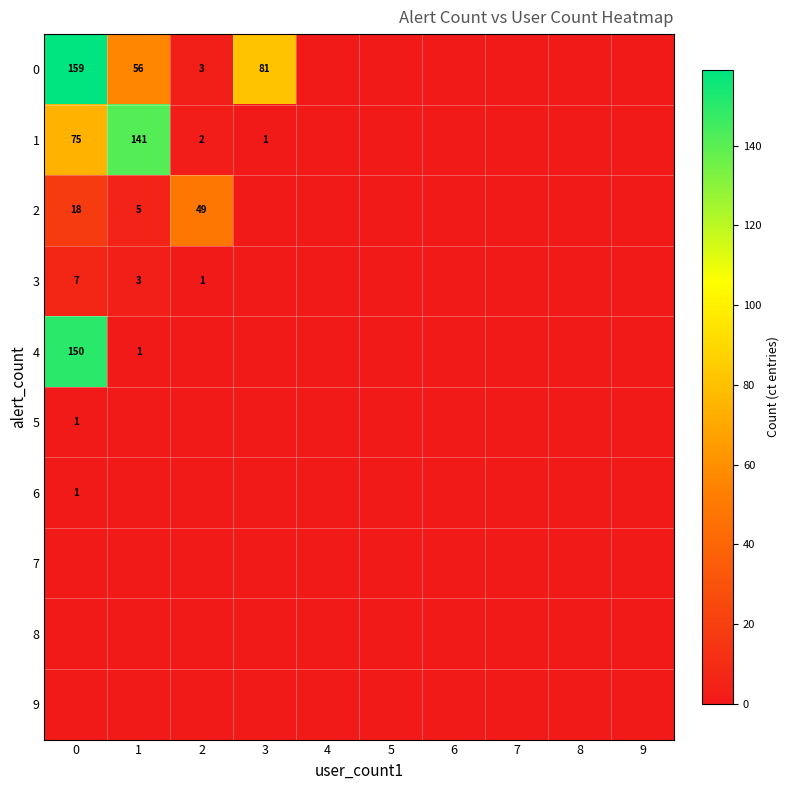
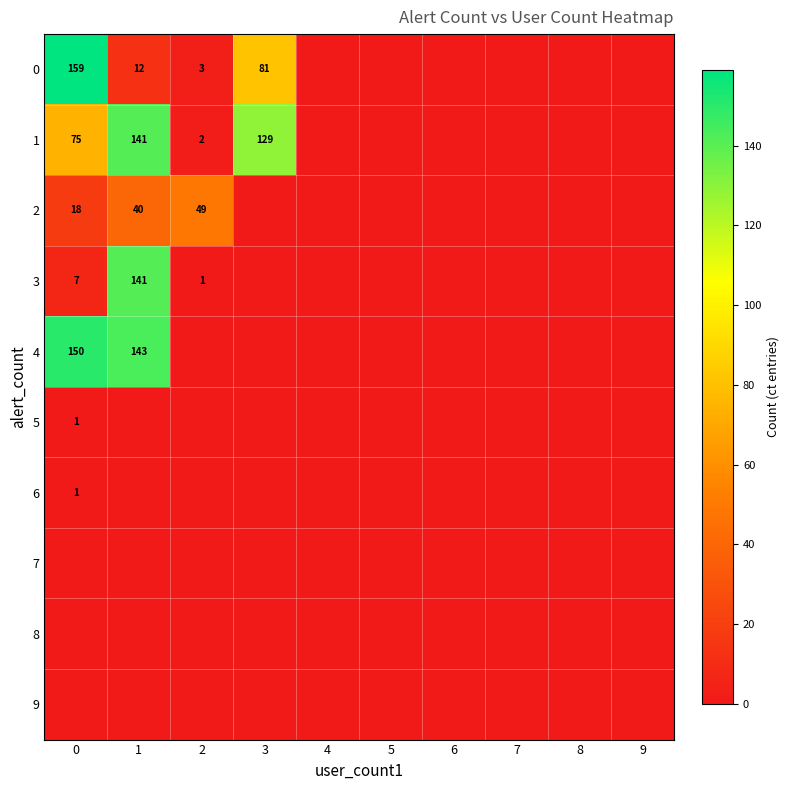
0, 1: 56 -> 12
1, 3: 1 -> 129
2, 1: 5 -> 40
3, 1: 3 -> 141
4, 1: 1 -> 143
